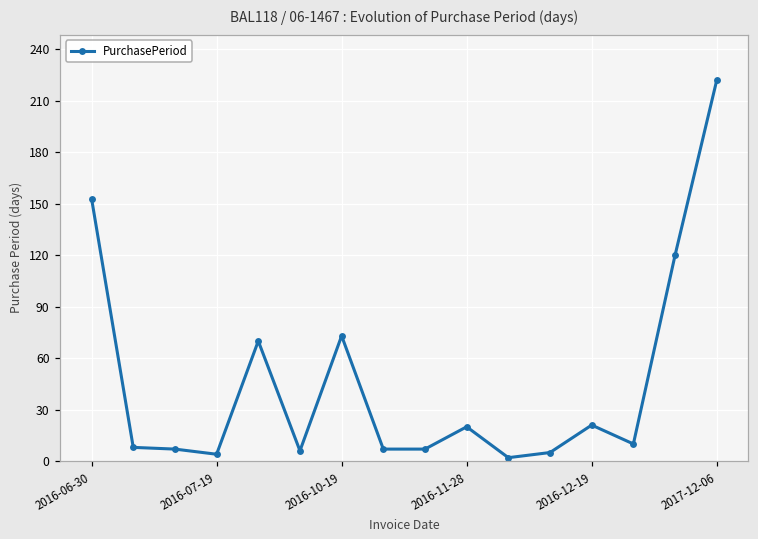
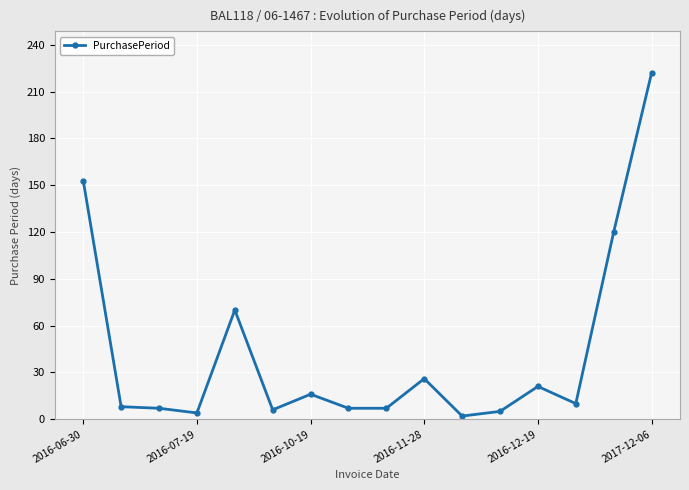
2016-10-19: 73 -> 16
2016-11-28: 20 -> 26
